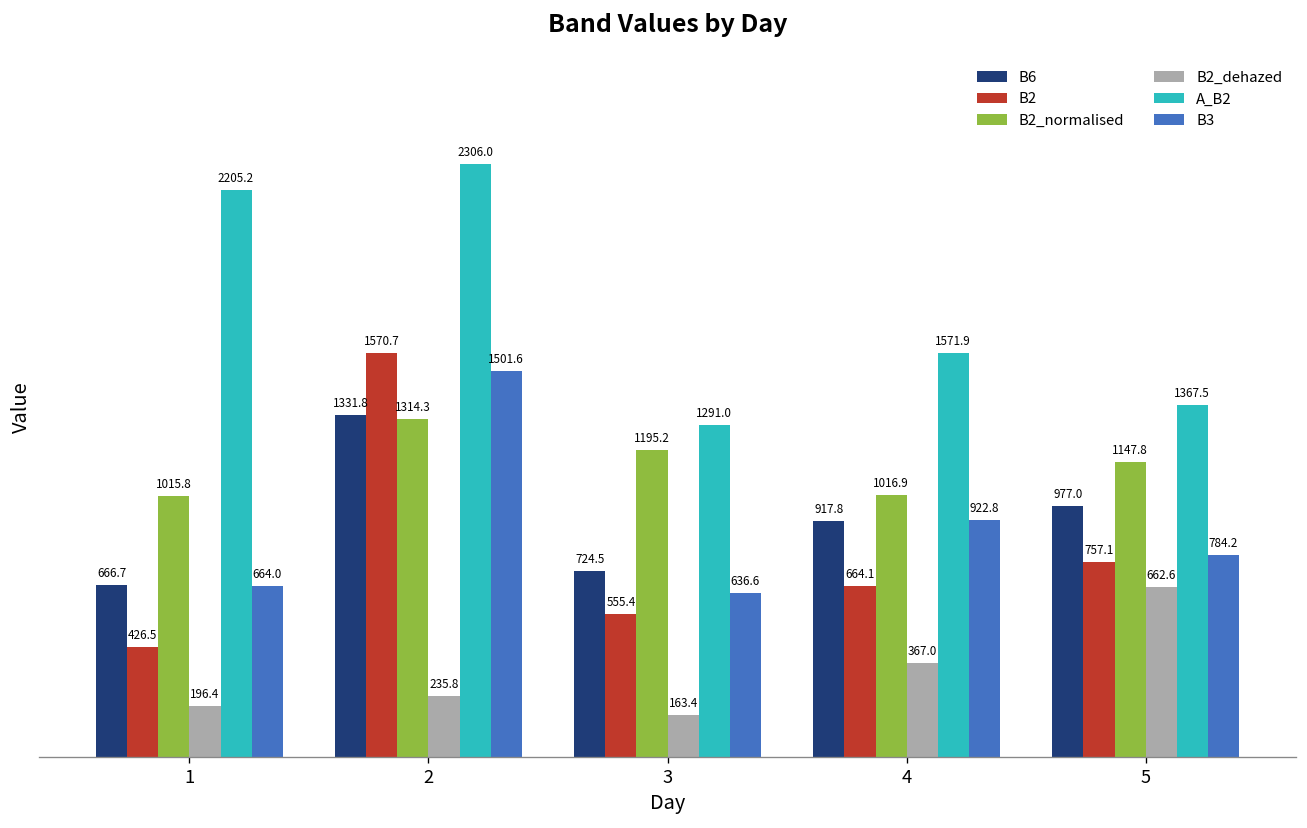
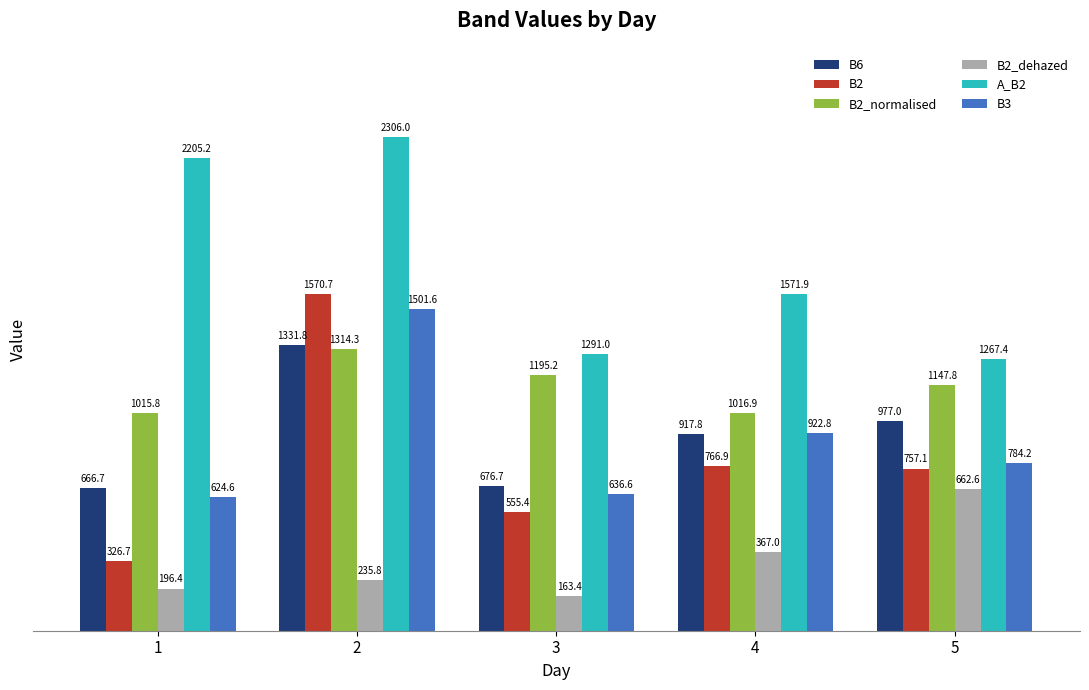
B2, 1: 426.5 -> 326.7
B3, 1: 664.0 -> 624.6
B6, 3: 724.5 -> 676.7
B2, 4: 664.1 -> 766.9
A_B2, 5: 1367.5 -> 1267.4
